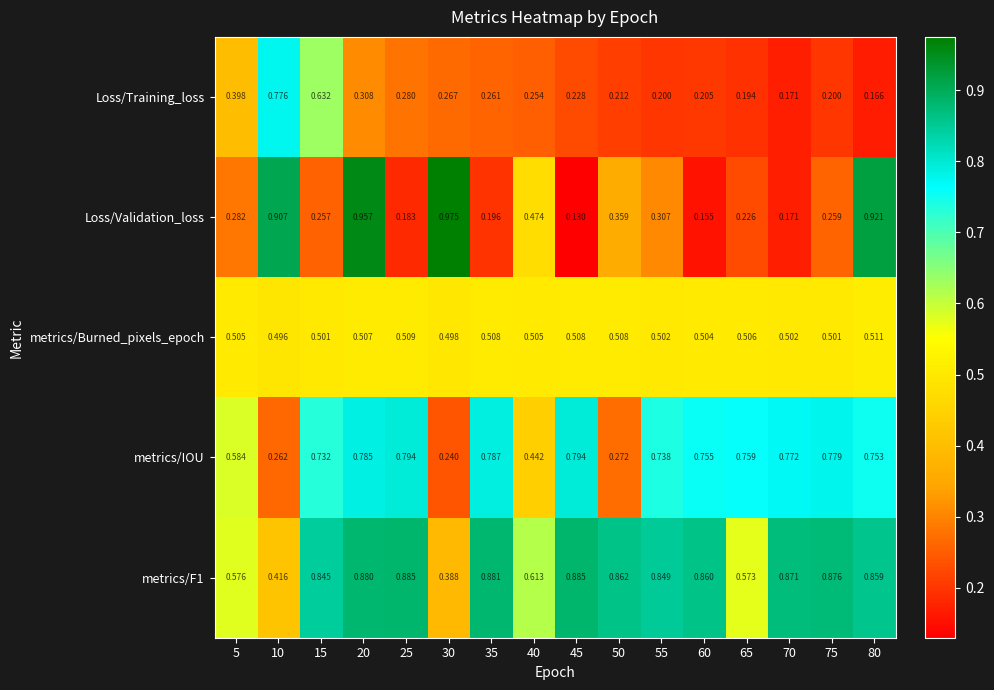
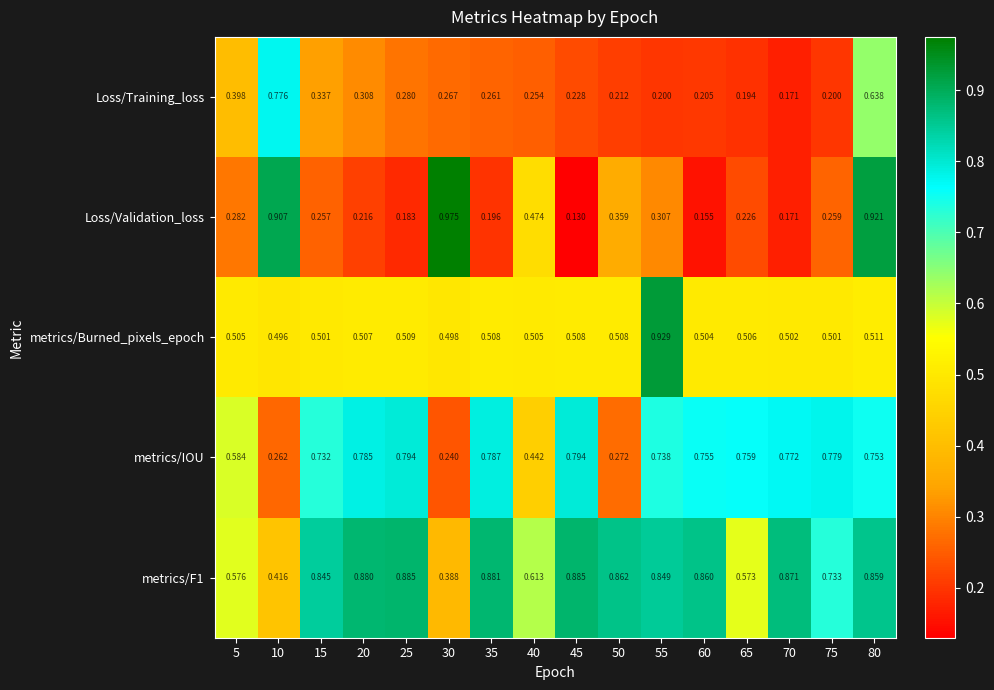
Loss/Training_loss, 15: 0.632 -> 0.337
Loss/Training_loss, 80: 0.166 -> 0.638
Loss/Validation_loss, 20: 0.957 -> 0.216
metrics/Burned_pixels_epoch, 55: 0.502 -> 0.929
metrics/F1, 75: 0.876 -> 0.733
